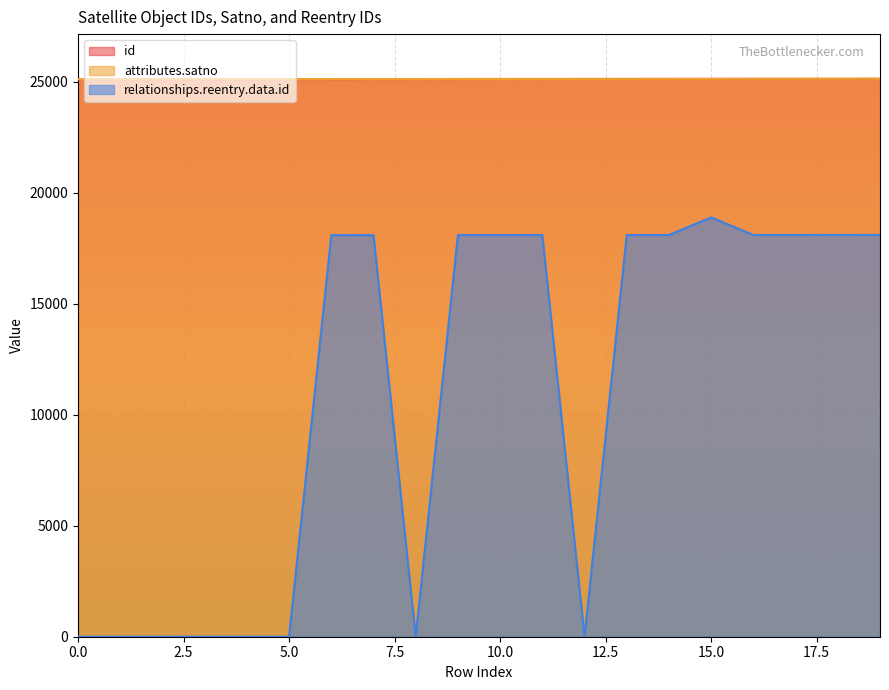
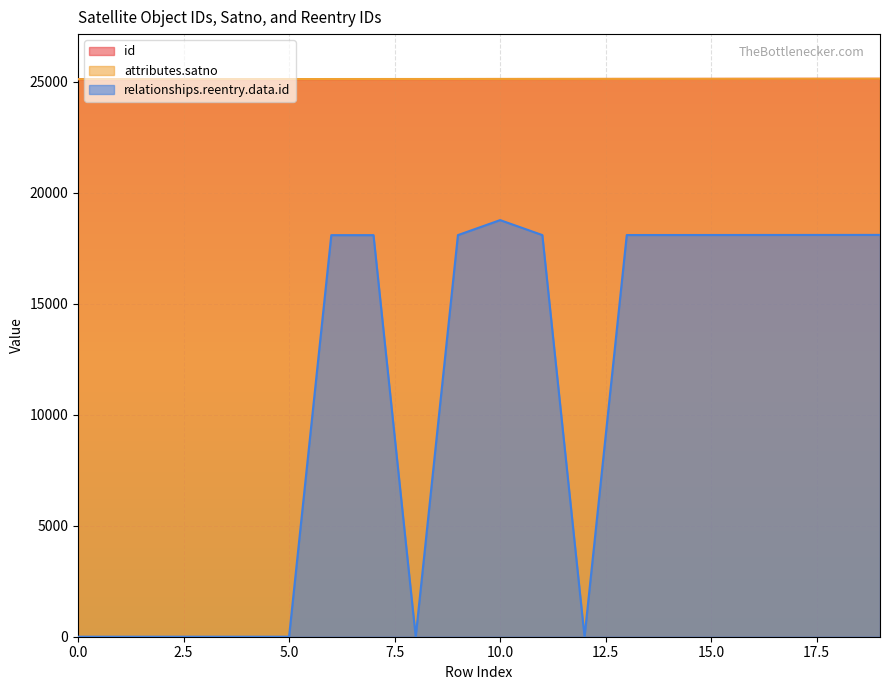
relationships.reentry.data.id, 10.0: 18100 -> 18800
relationships.reentry.data.id, 15.0: 18900 -> 18100
